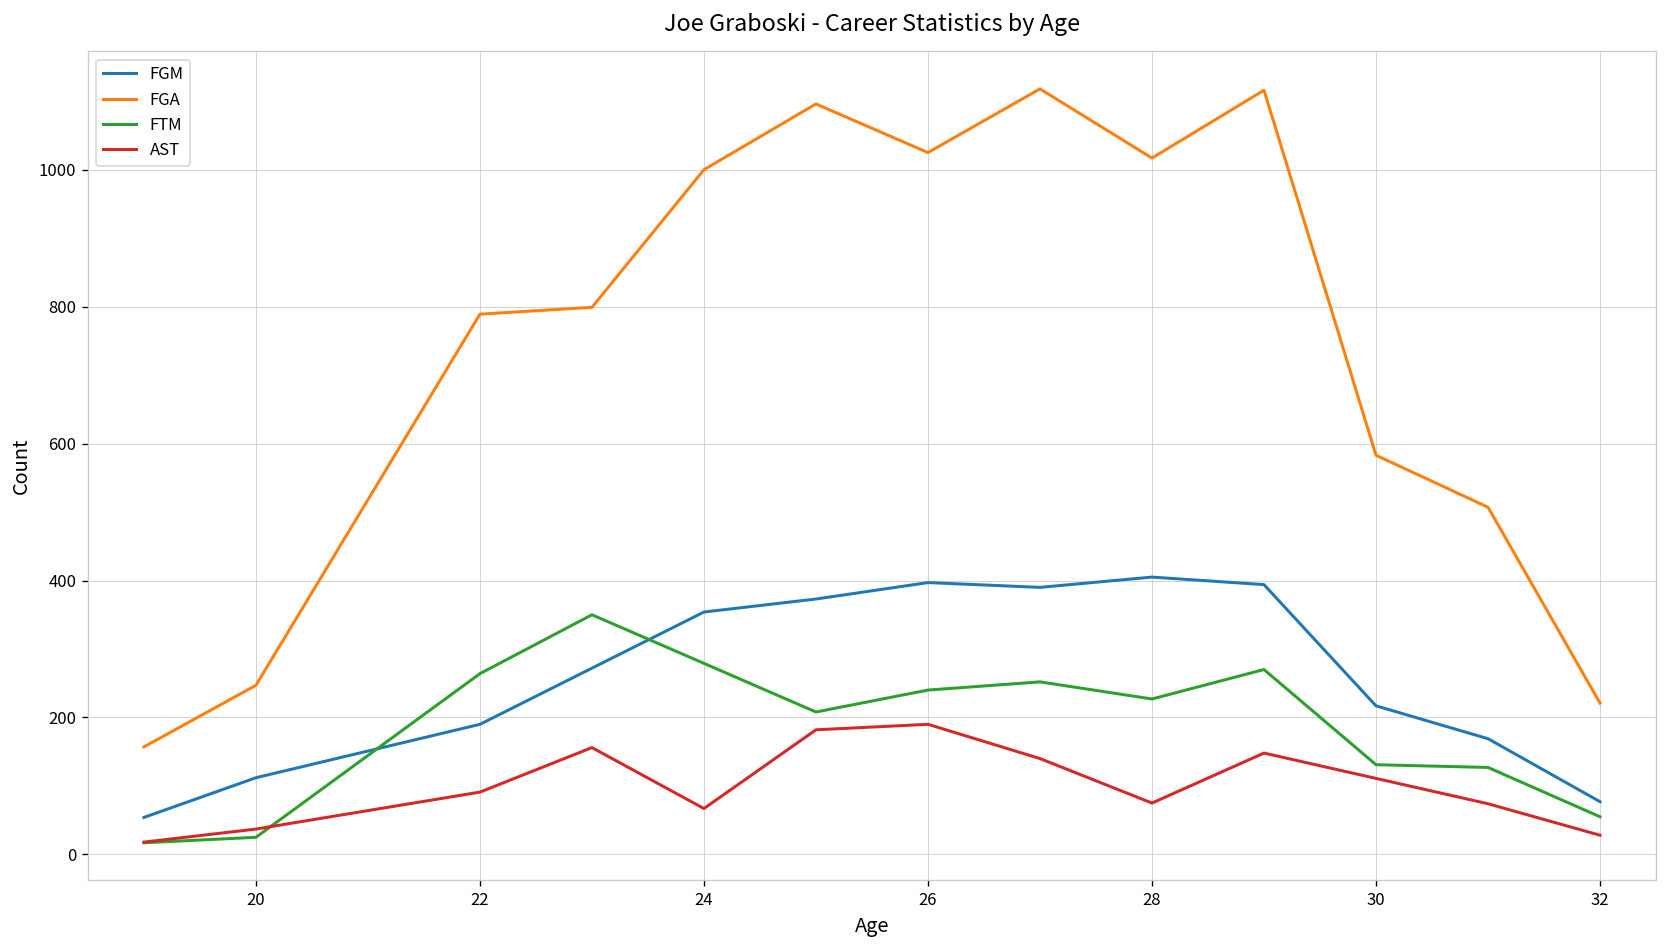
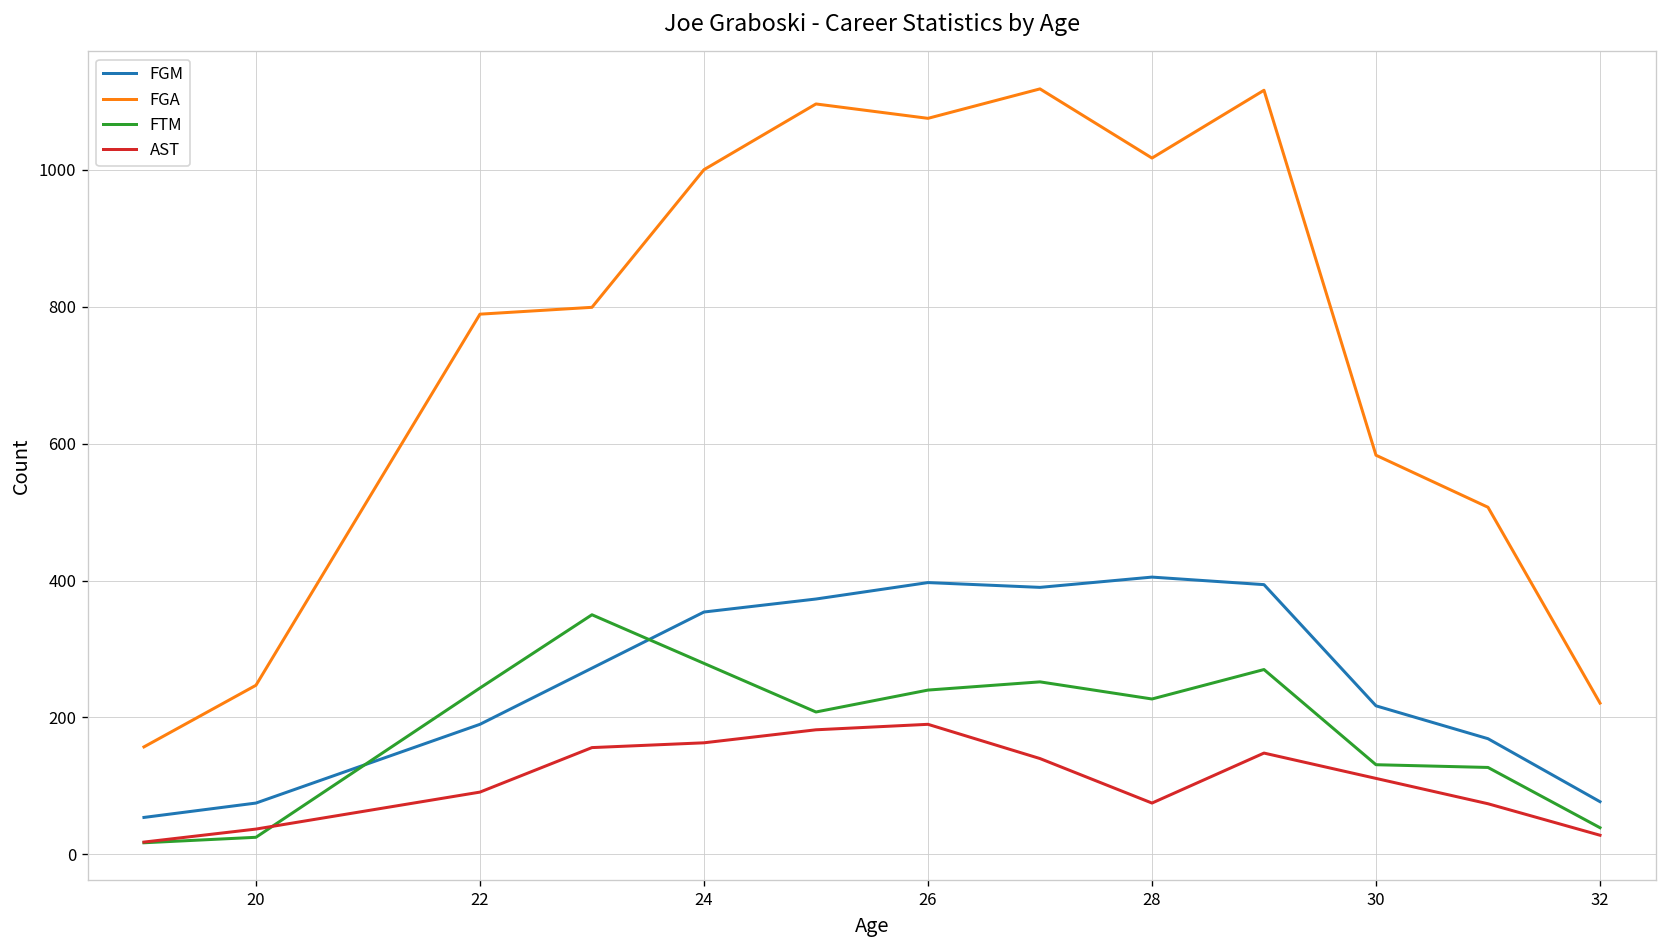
FGM, 20: 110 -> 80
FTM, 22: 260 -> 240
AST, 24: 70 -> 160
FGA, 26: 1030 -> 1080
FTM, 32: 60 -> 40
